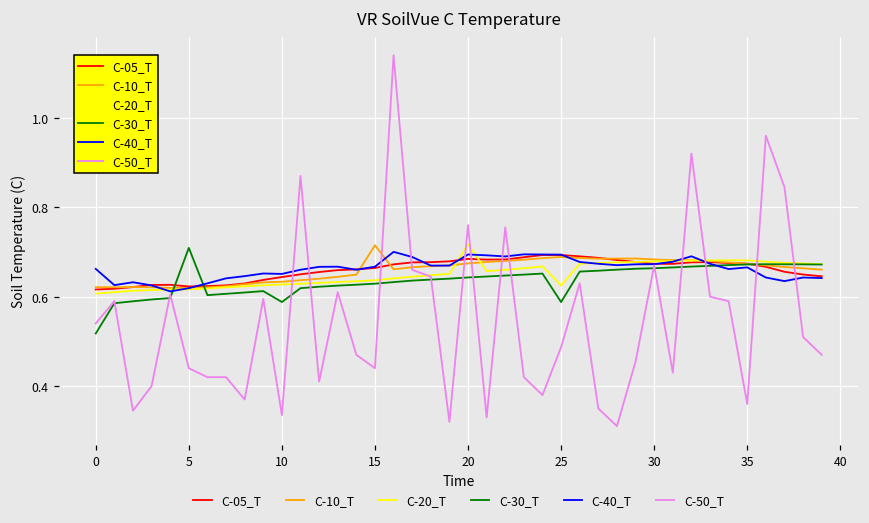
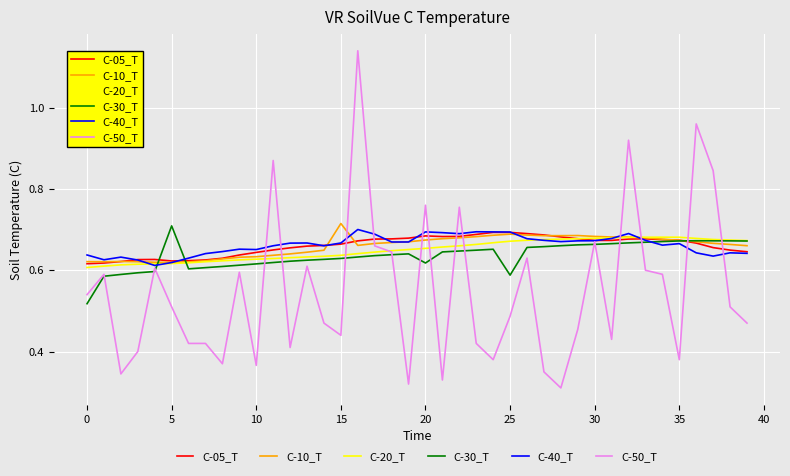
C-40_T, 0: 0.66 -> 0.64
C-50_T, 5: 0.44 -> 0.51
C-30_T, 10: 0.59 -> 0.62
C-50_T, 10: 0.34 -> 0.37
C-20_T, 20: 0.72 -> 0.65
C-30_T, 20: 0.64 -> 0.62
C-20_T, 25: 0.63 -> 0.67
C-50_T, 35: 0.36 -> 0.38
